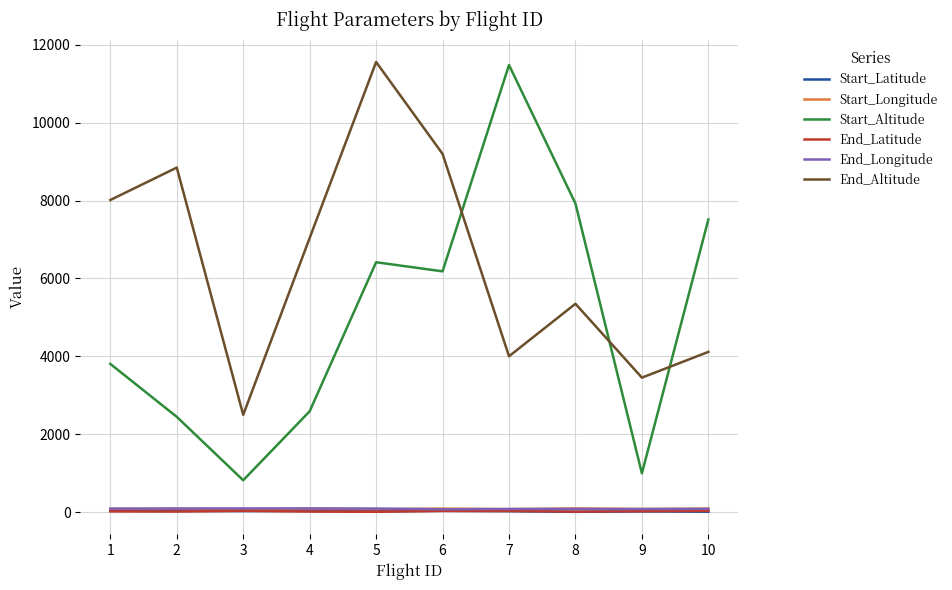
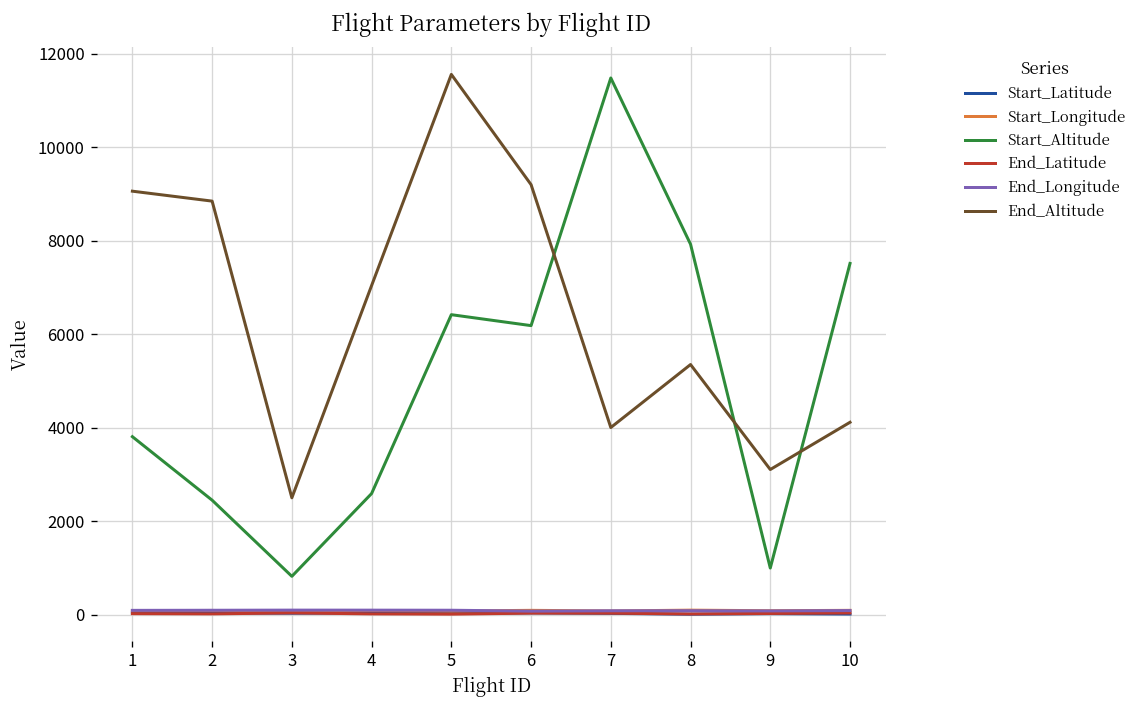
End_Altitude, 1: 8000 -> 9100
End_Altitude, 9: 3500 -> 3100
